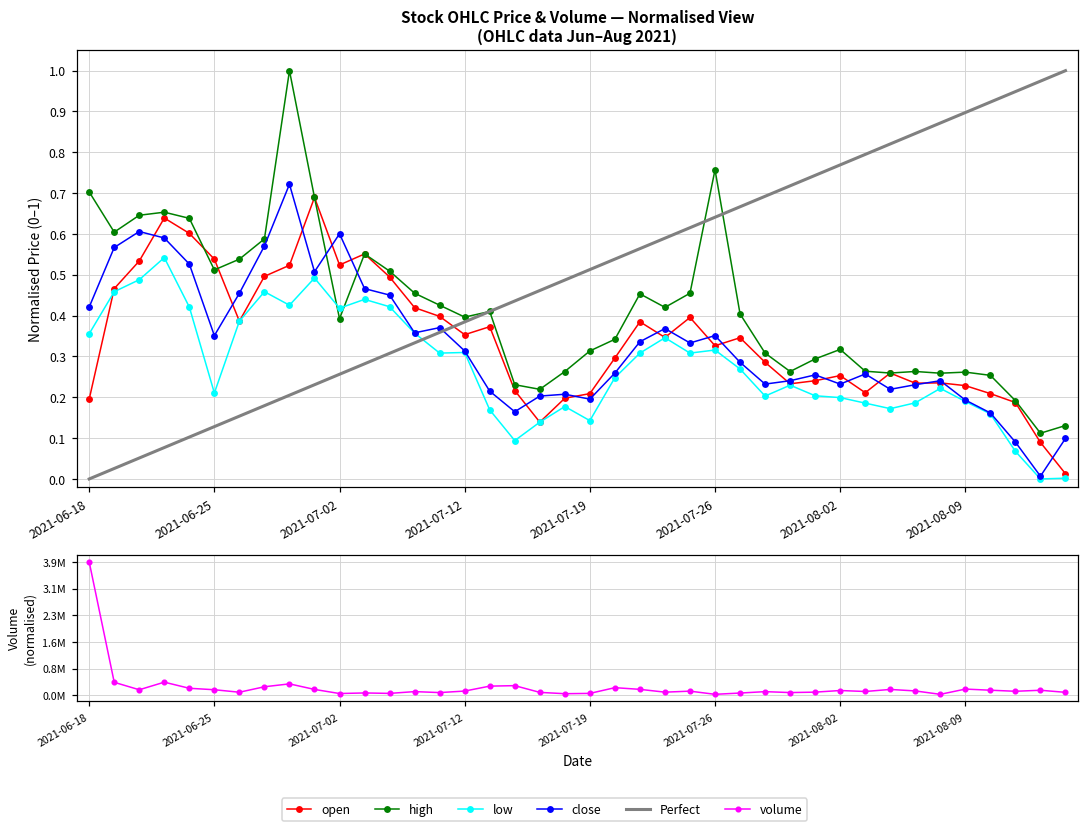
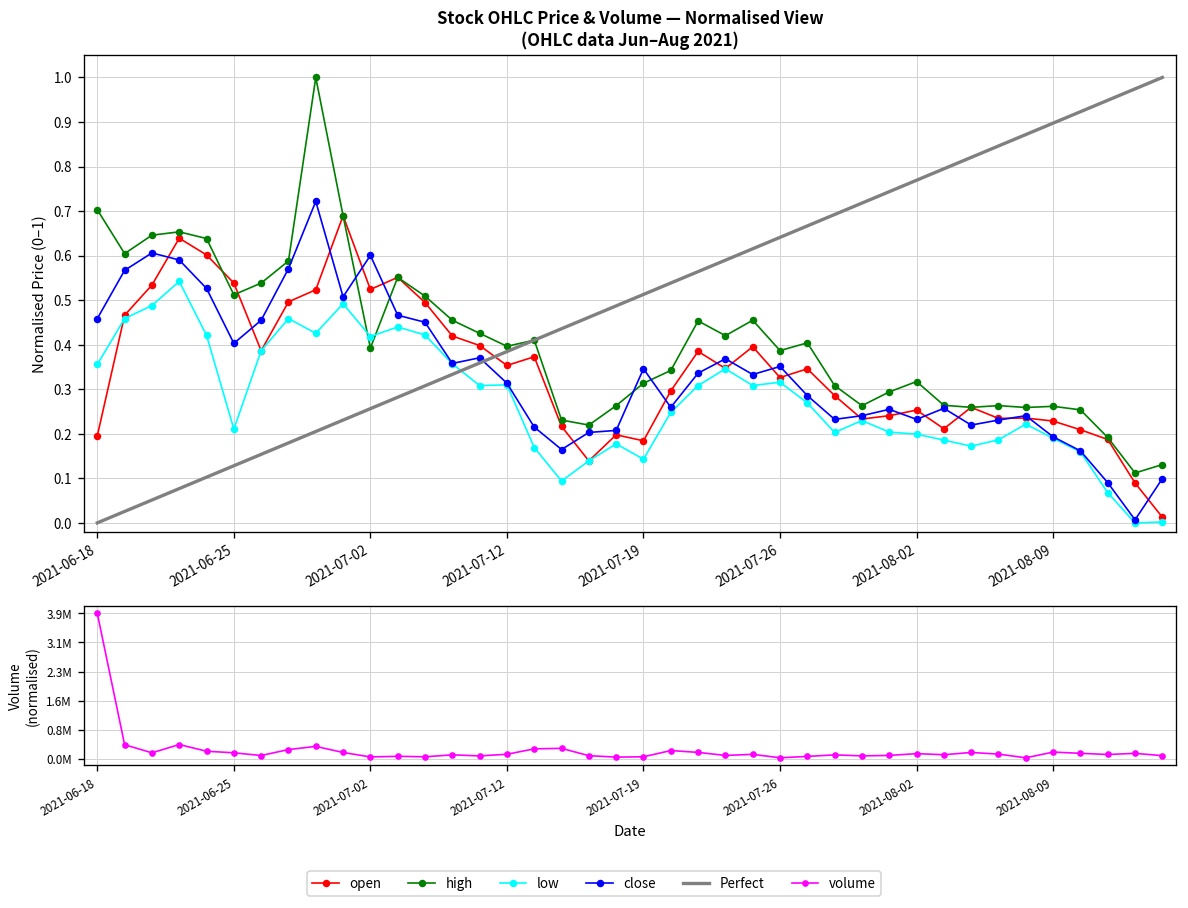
Stock OHLC Price & Volume — Normalised View (OHLC data Jun–Aug 2021), close, 2021-06-18: 0.42 -> 0.46
Stock OHLC Price & Volume — Normalised View (OHLC data Jun–Aug 2021), close, 2021-06-25: 0.35 -> 0.40
Stock OHLC Price & Volume — Normalised View (OHLC data Jun–Aug 2021), open, 2021-07-19: 0.21 -> 0.18
Stock OHLC Price & Volume — Normalised View (OHLC data Jun–Aug 2021), close, 2021-07-19: 0.20 -> 0.35
Stock OHLC Price & Volume — Normalised View (OHLC data Jun–Aug 2021), high, 2021-07-26: 0.76 -> 0.39
